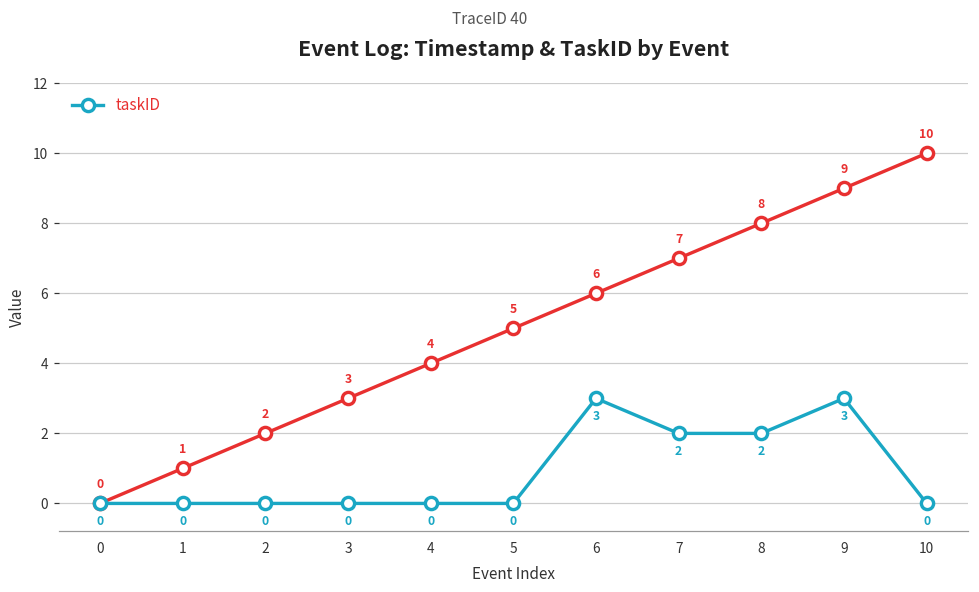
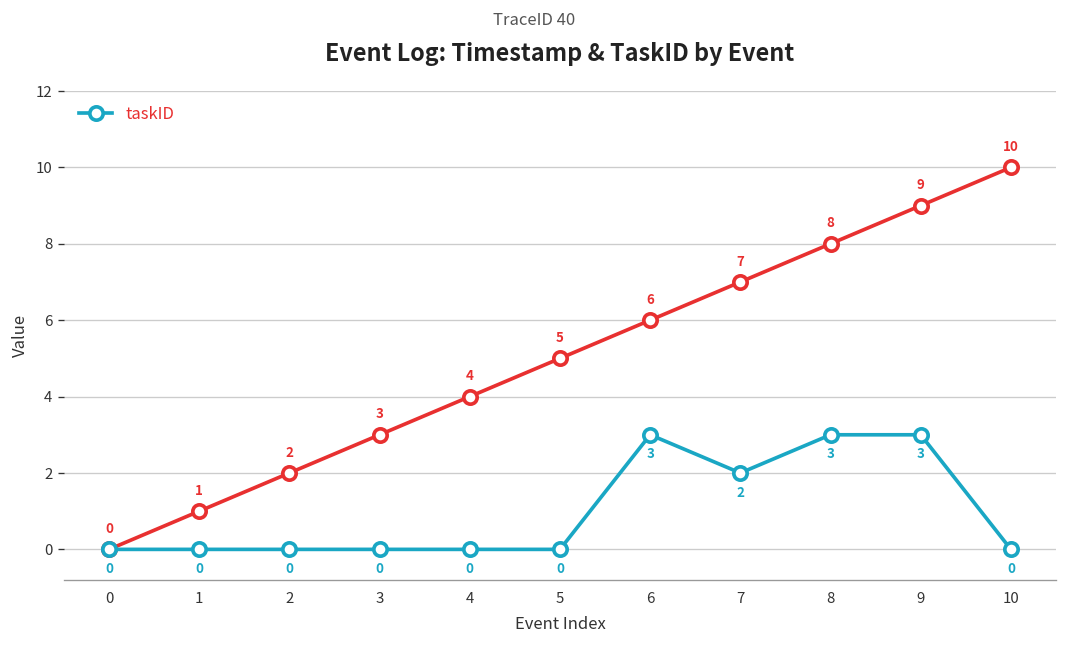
taskID, 8: 2 -> 3
